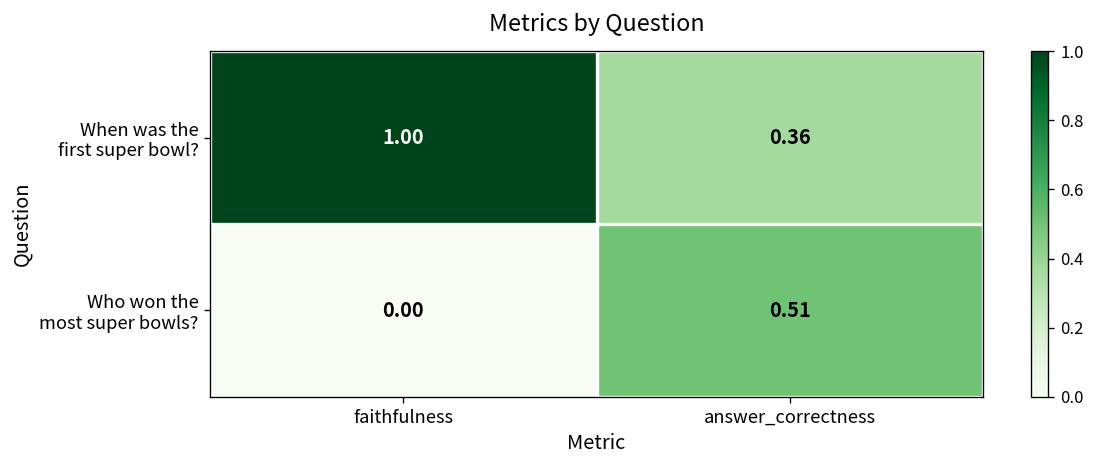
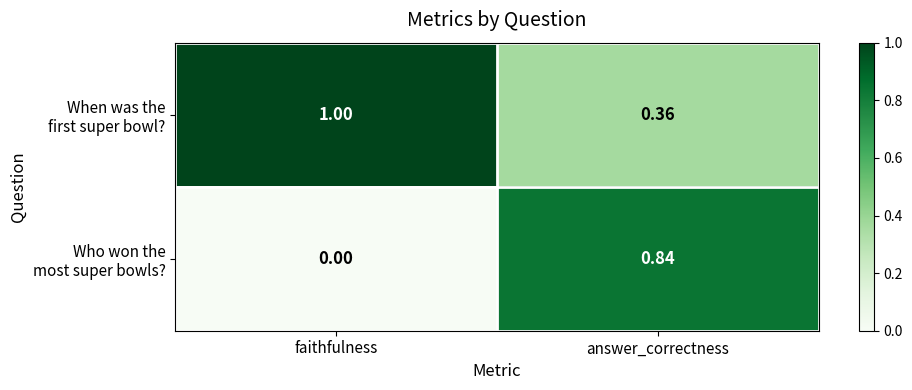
Who won the most super bowls?, answer_correctness: 0.51 -> 0.84
